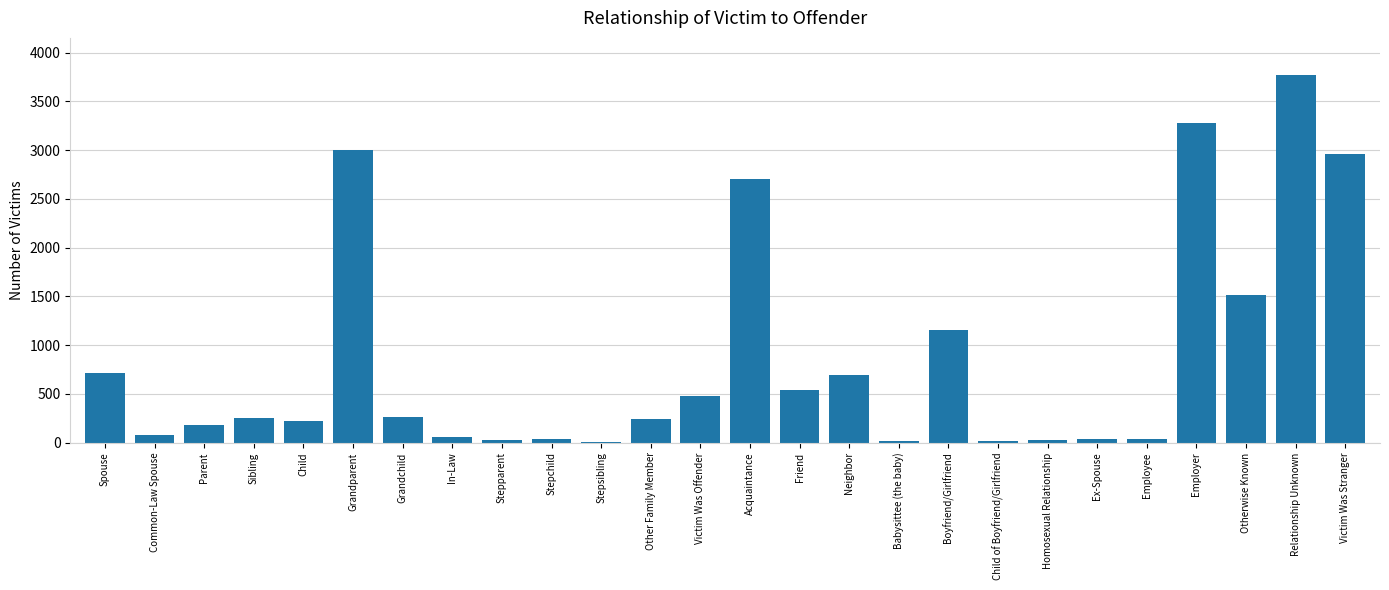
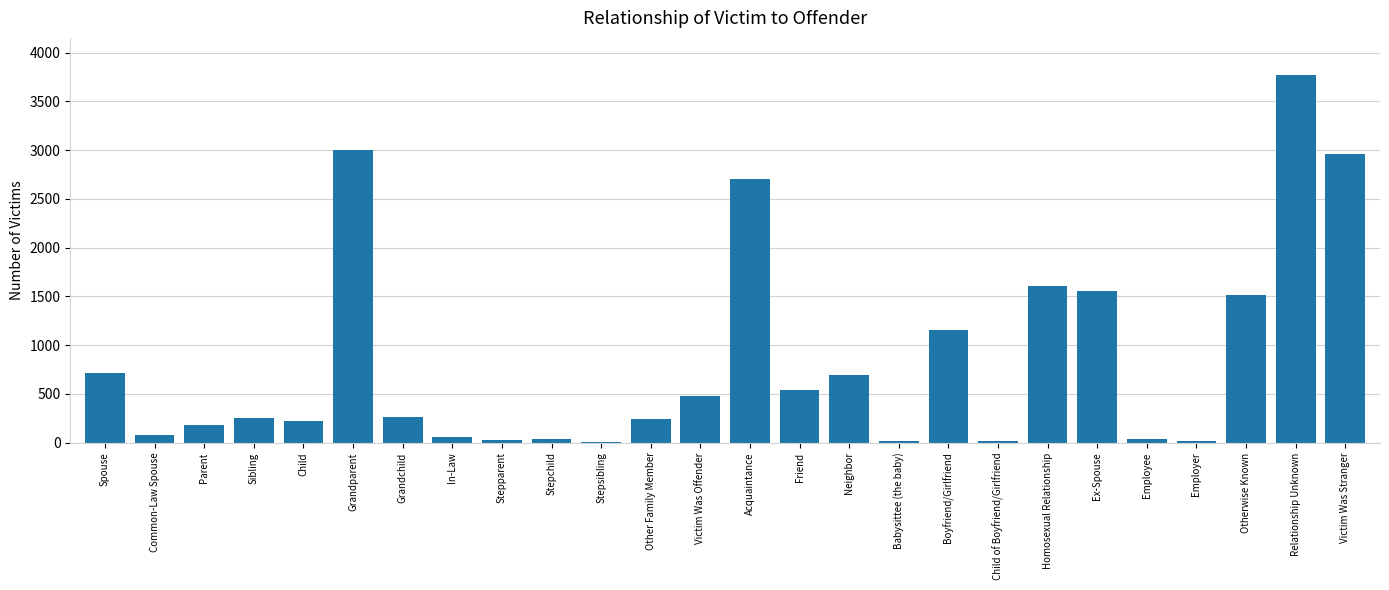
Homosexual Relationship: 0 -> 1600
Ex-Spouse: 0 -> 1600
Employer: 3300 -> 0
